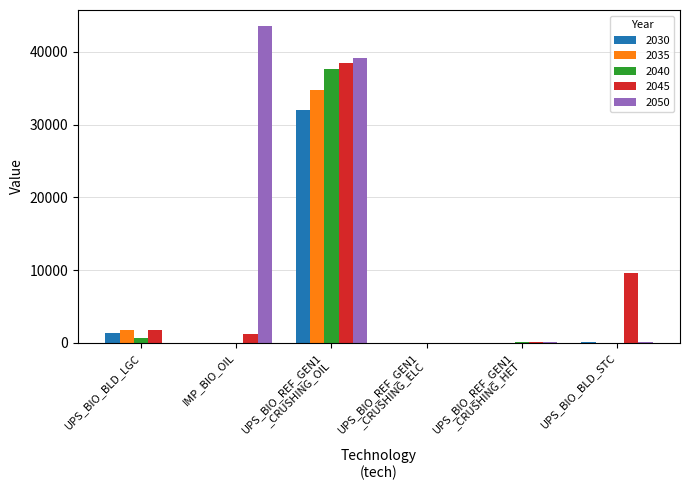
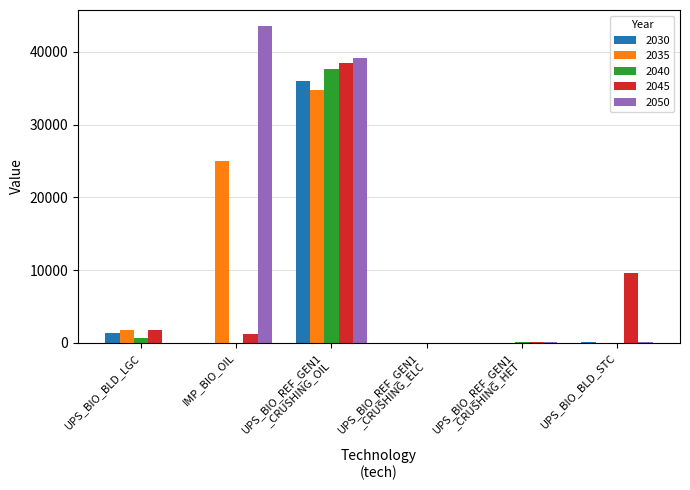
2035, IMP_BIO_OIL: 0 -> 25000
2030, UPS_BIO_REF_GEN1 _CRUSHING_OIL: 32000 -> 36000
